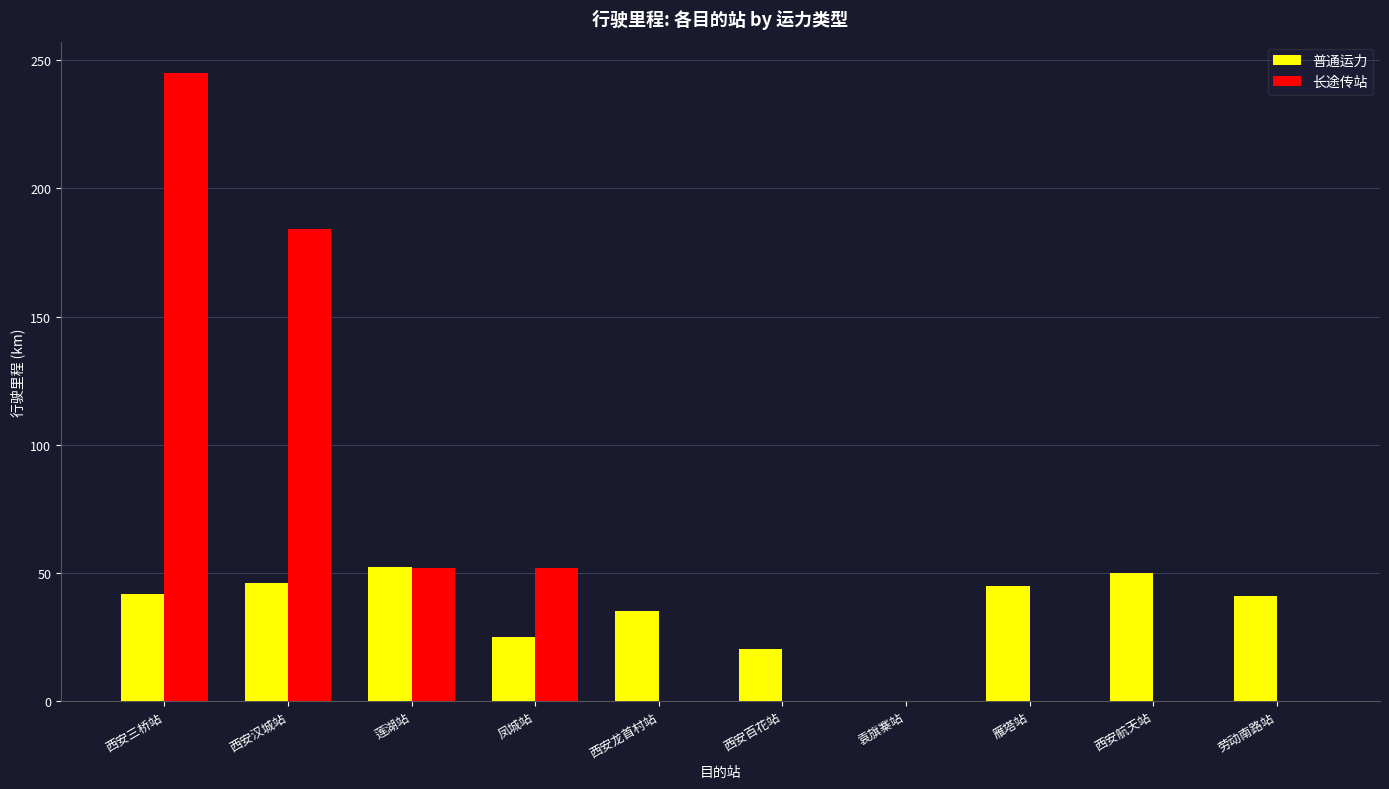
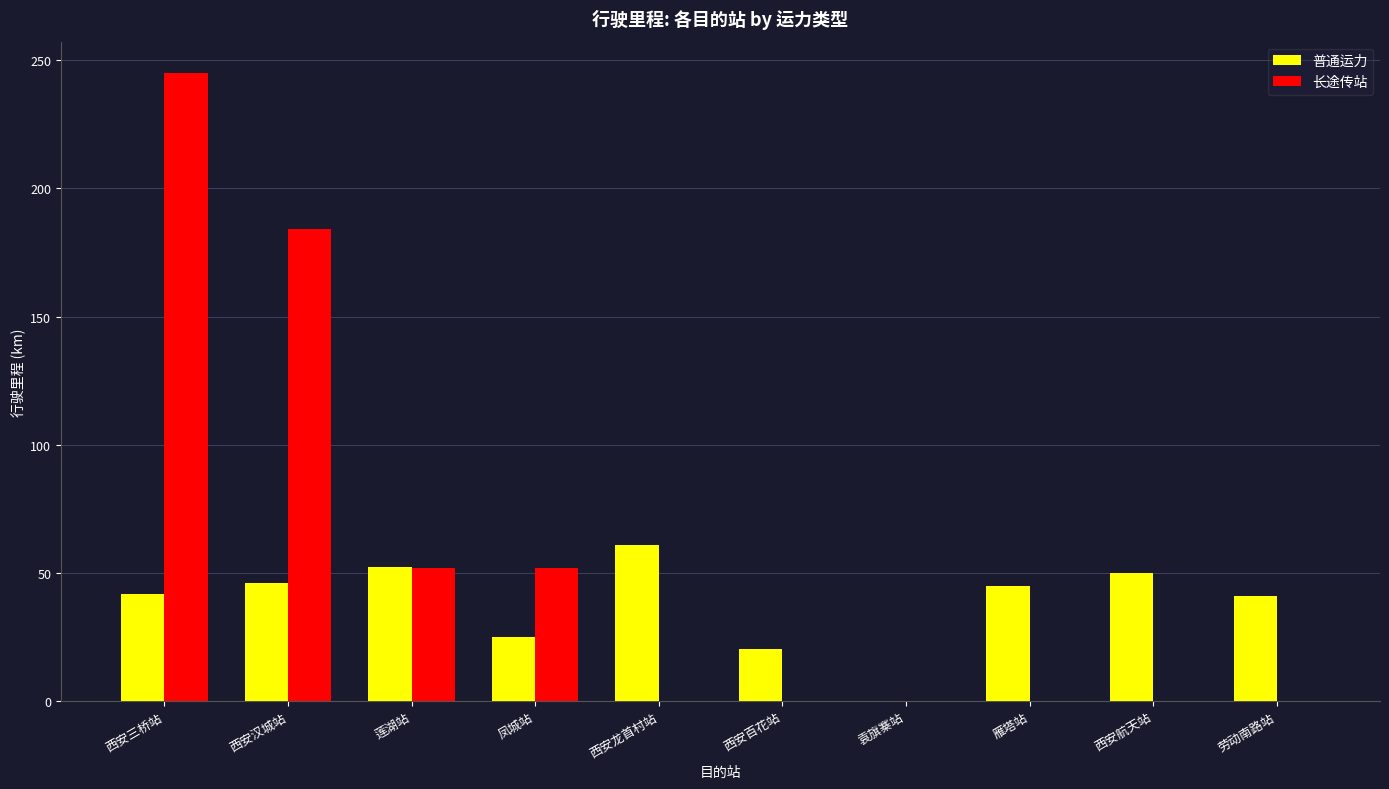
普通运力, 西安龙首村站: 35 -> 61
